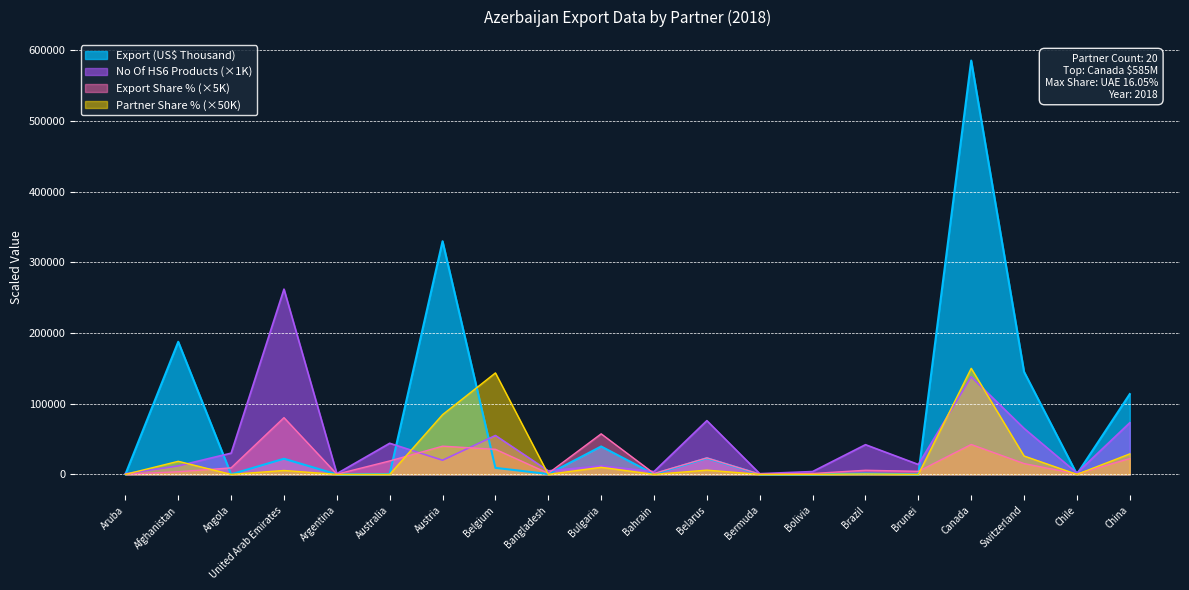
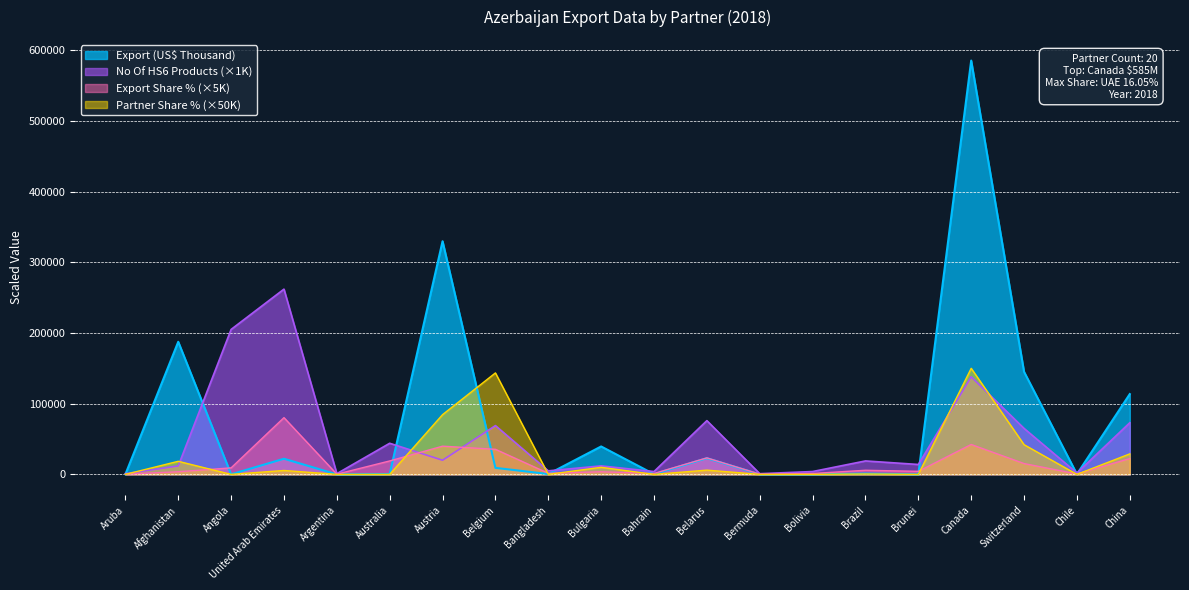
No Of HS6 Products (×1K), Angola: 30000 -> 210000
No Of HS6 Products (×1K), Belgium: 60000 -> 70000
Export Share % (×5K), Bulgaria: 60000 -> 0
No Of HS6 Products (×1K), Brazil: 40000 -> 20000
Partner Share % (×50K), Switzerland: 30000 -> 40000
